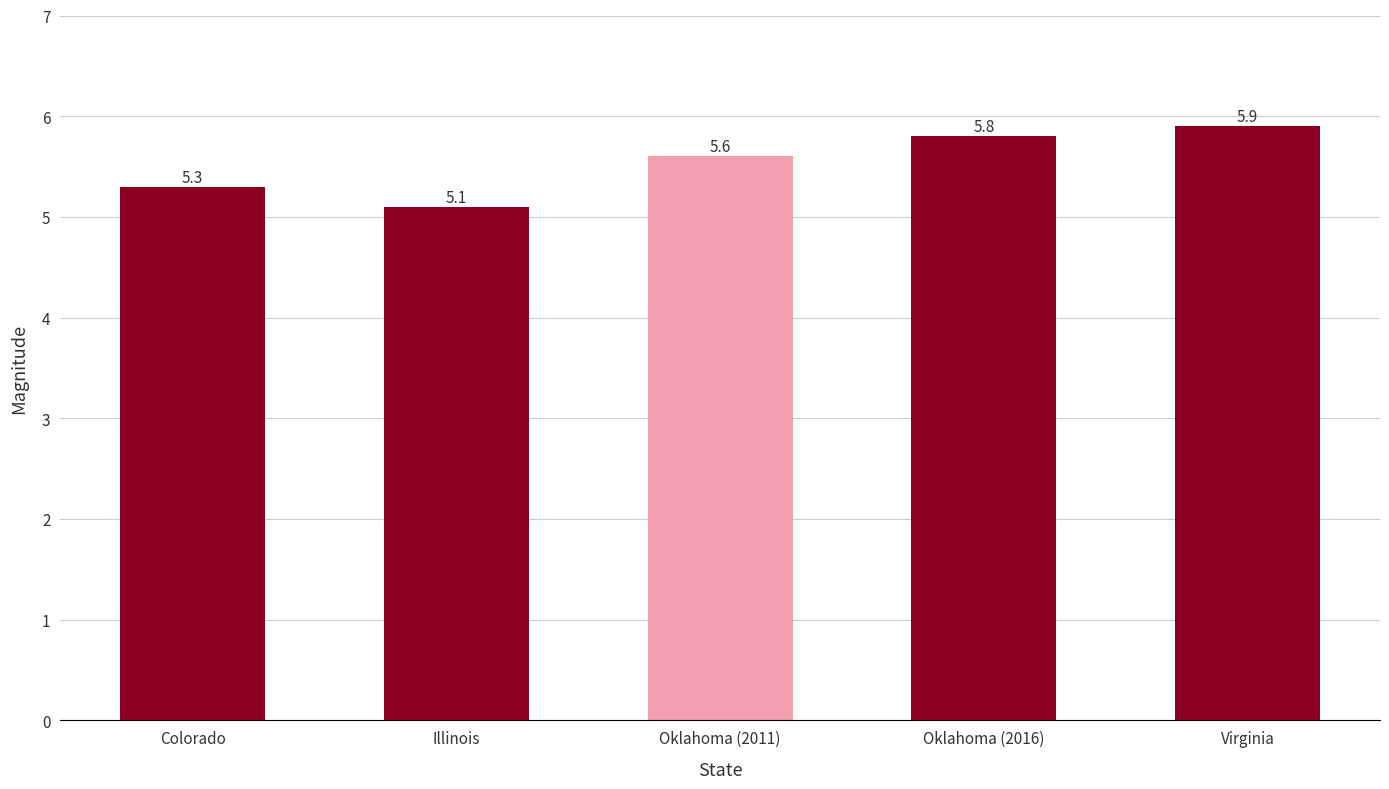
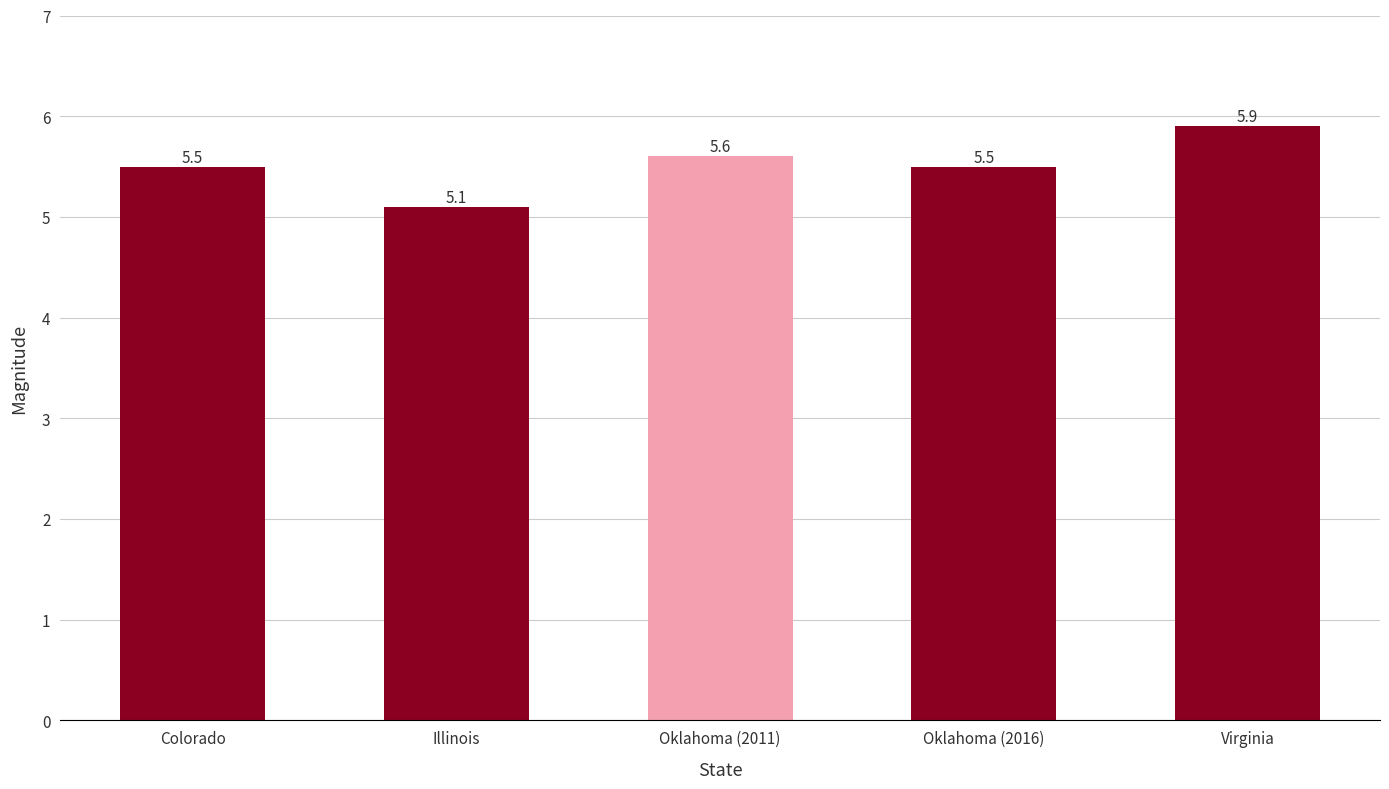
Colorado: 5.3 -> 5.5
Oklahoma (2016): 5.8 -> 5.5
